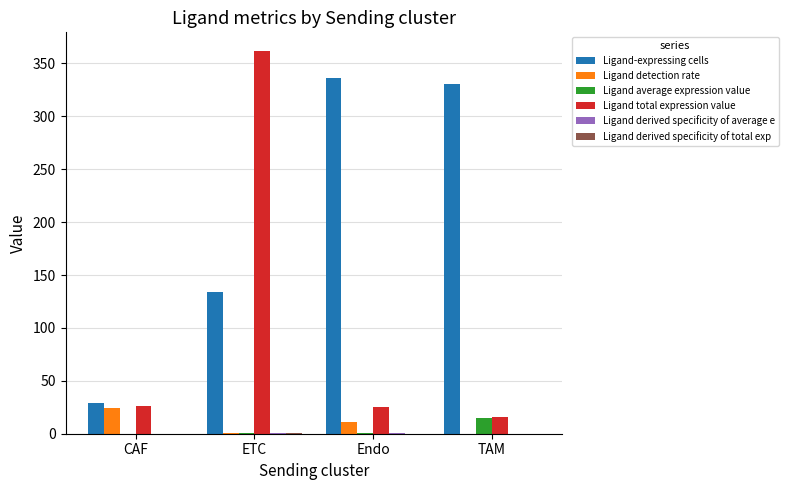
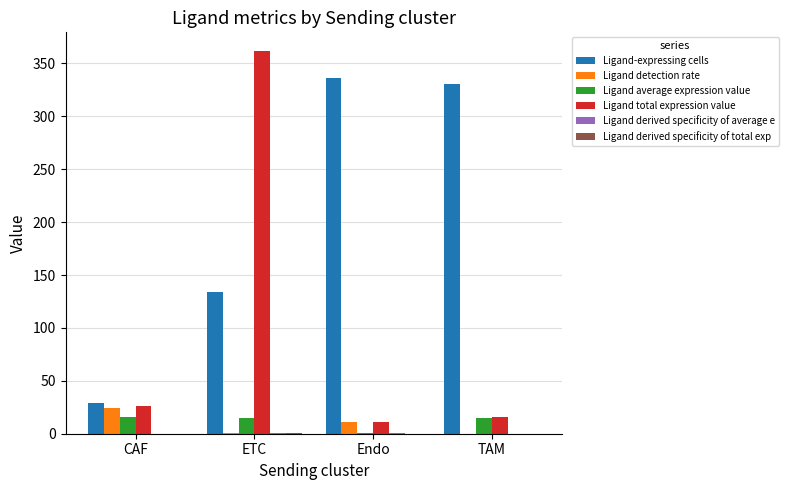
Ligand average expression value, CAF: 0 -> 16
Ligand average expression value, ETC: 1 -> 15
Ligand total expression value, Endo: 25 -> 11
